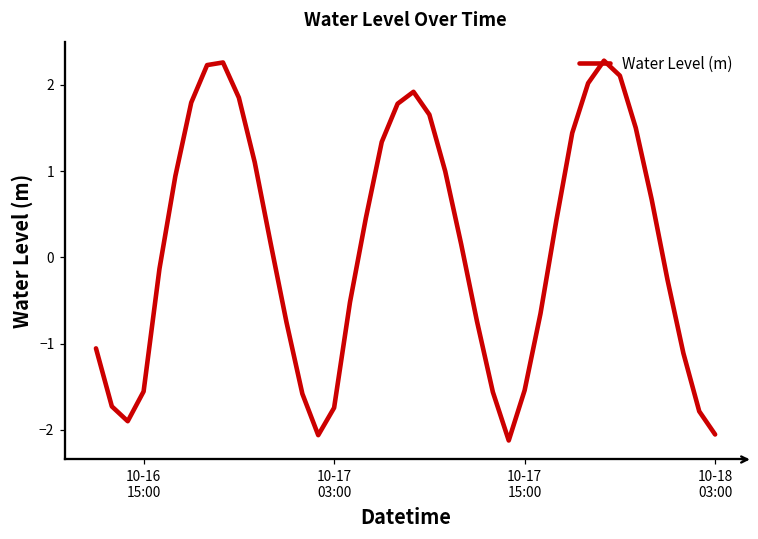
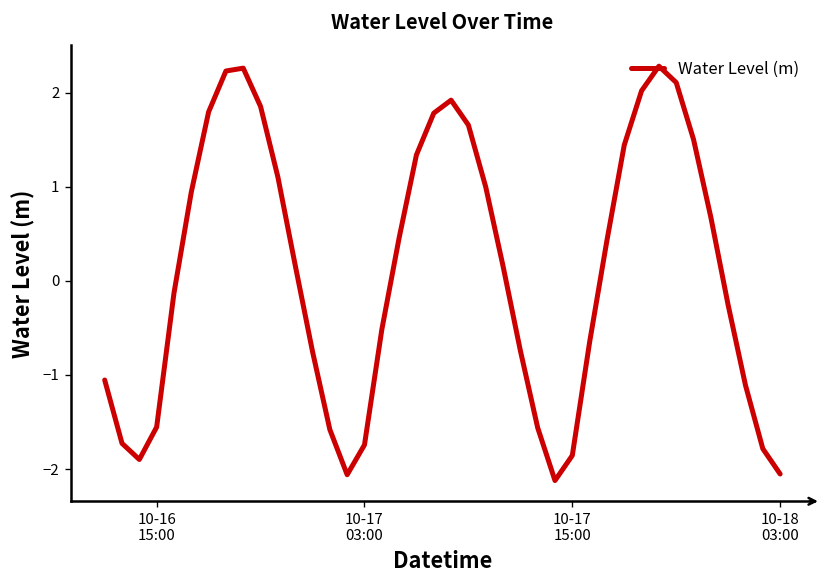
10-17 15:00: -1.5 -> -1.9
